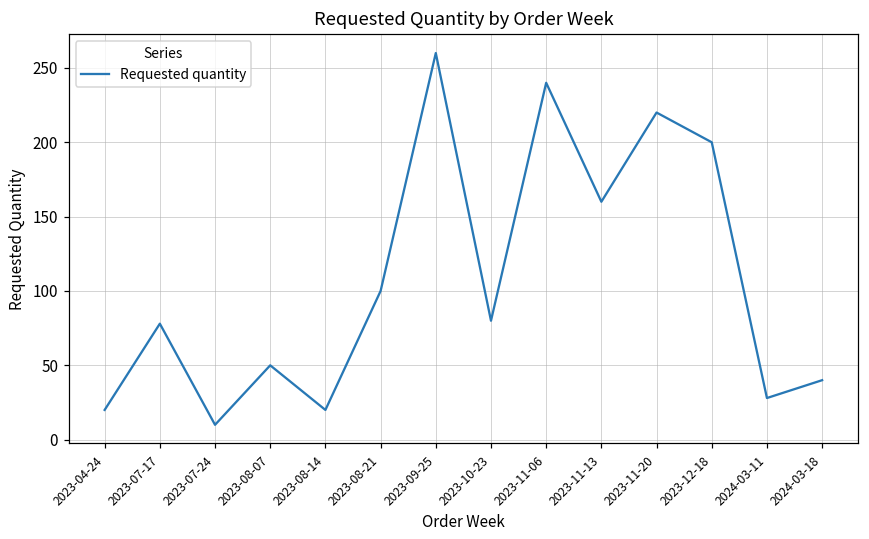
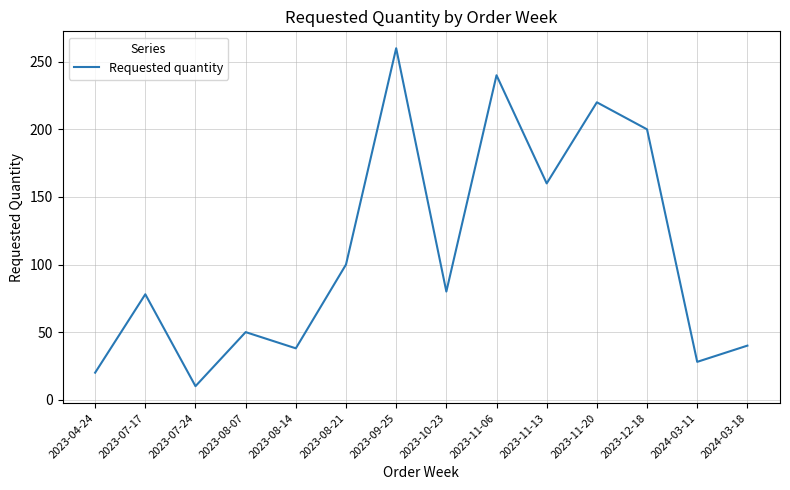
2023-08-14: 20 -> 38
